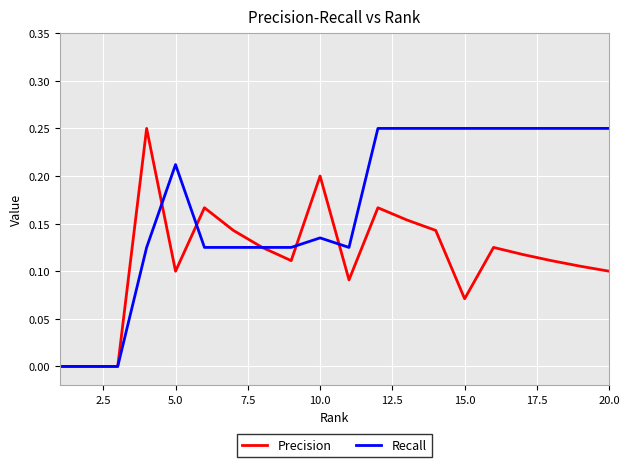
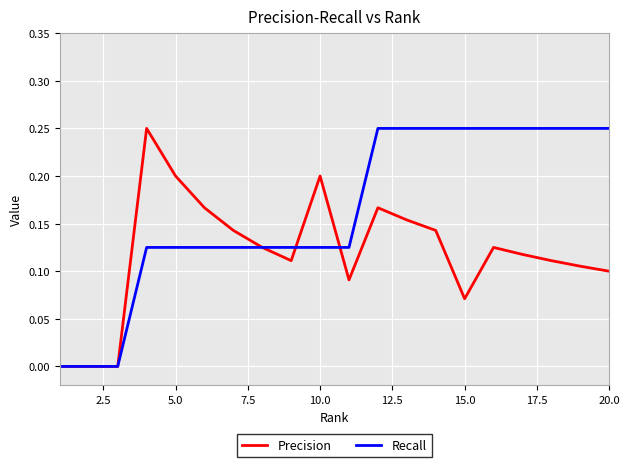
Precision, 5.0: 0.1 -> 0.2
Recall, 5.0: 0.21 -> 0.13
Recall, 10.0: 0.14 -> 0.13
